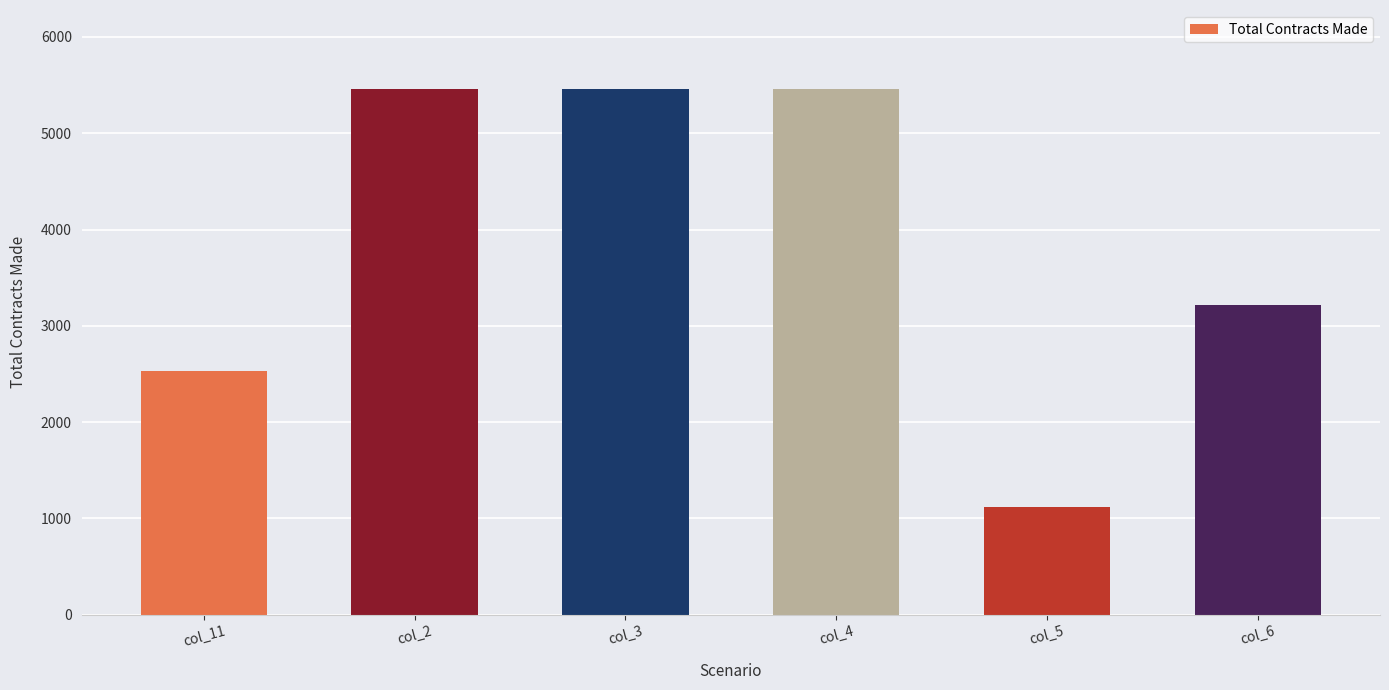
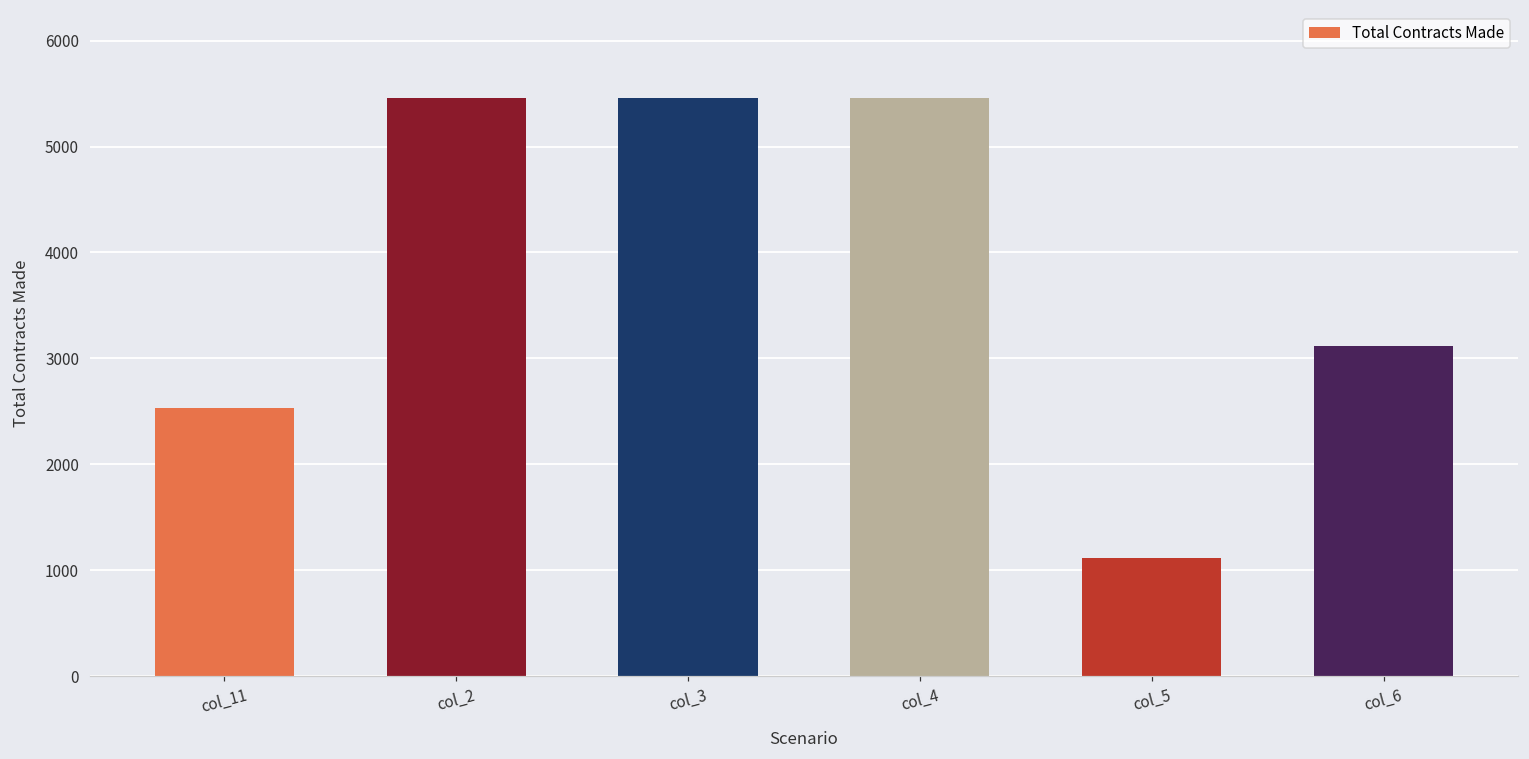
col_6: 3200 -> 3100
